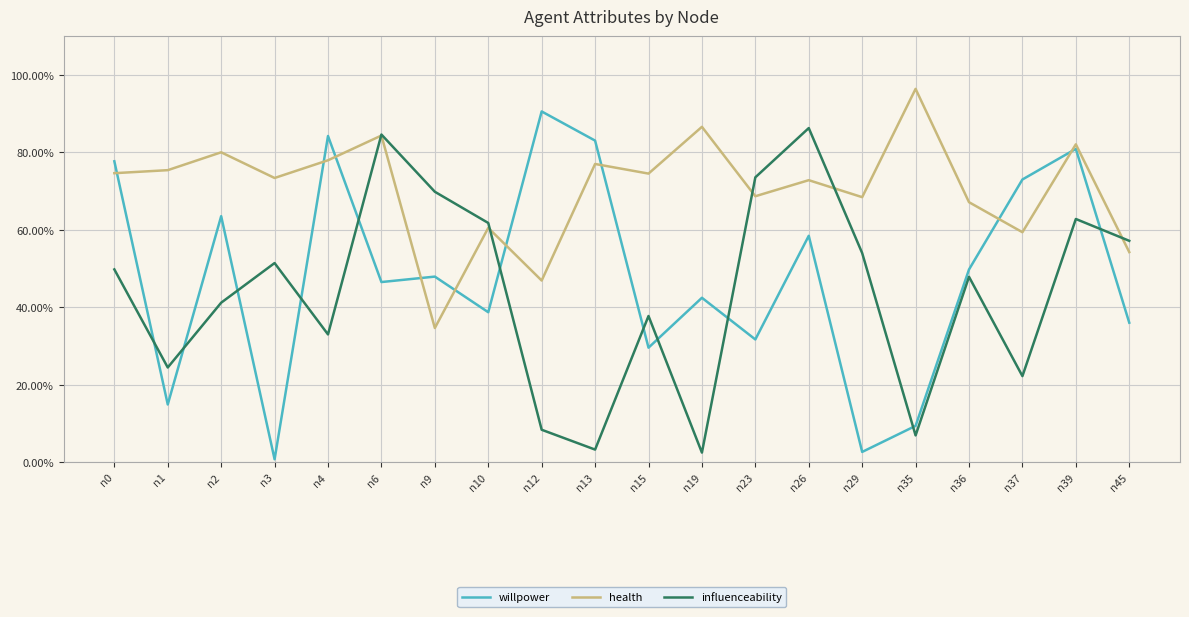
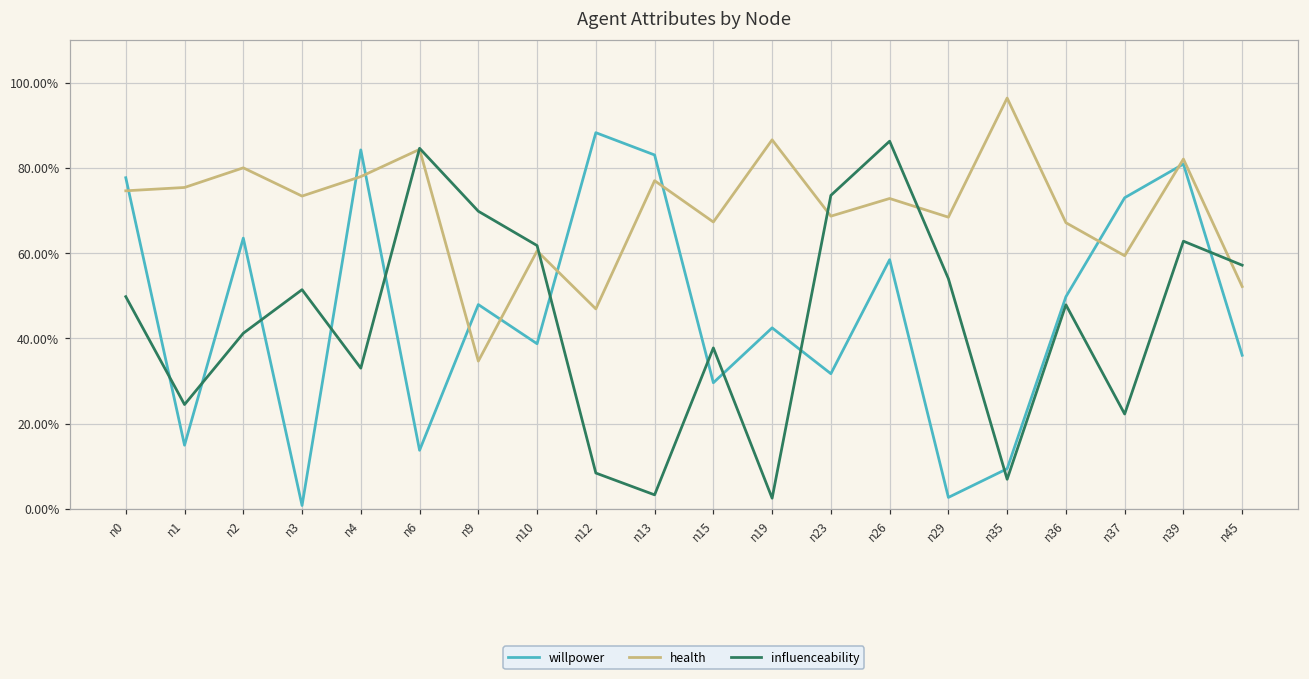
willpower, n6: 47% -> 14%
willpower, n12: 91% -> 88%
health, n15: 75% -> 67%
health, n45: 54% -> 52%
